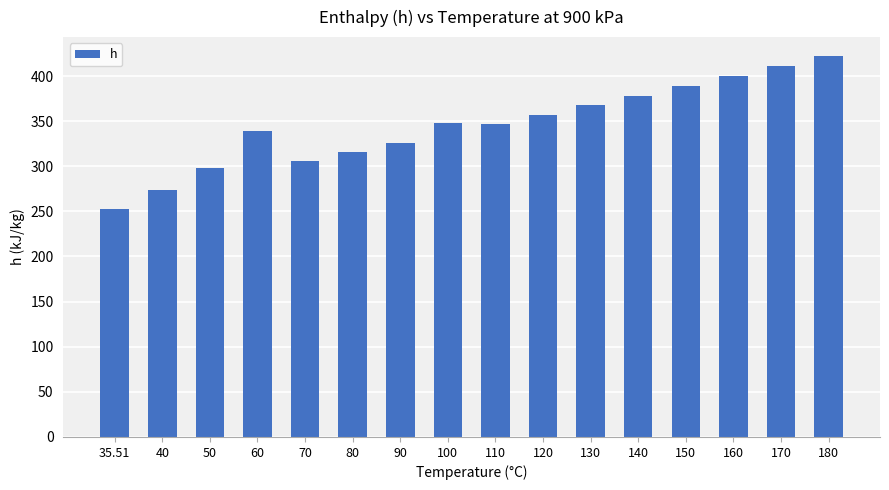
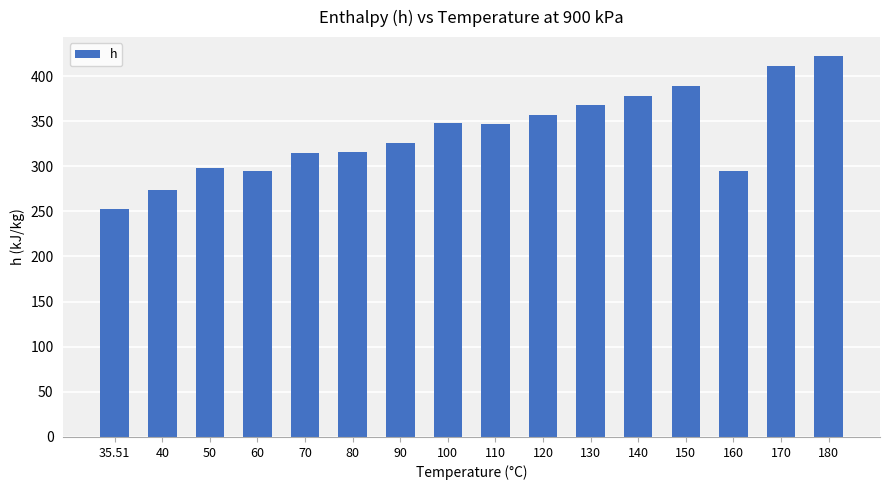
60: 340 -> 300
70: 305 -> 315
160: 400 -> 290
